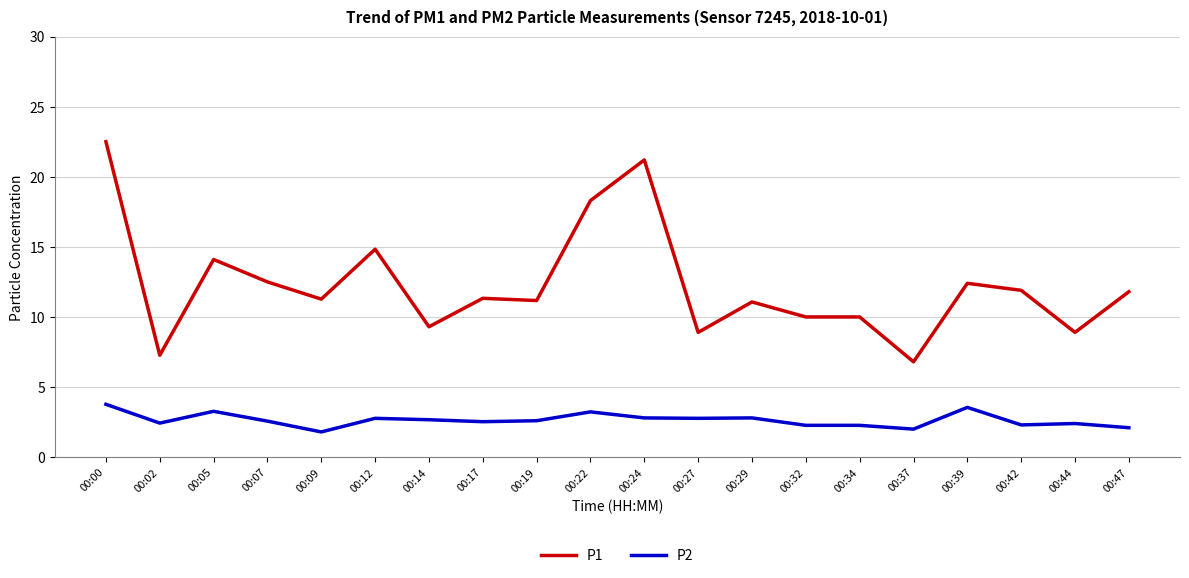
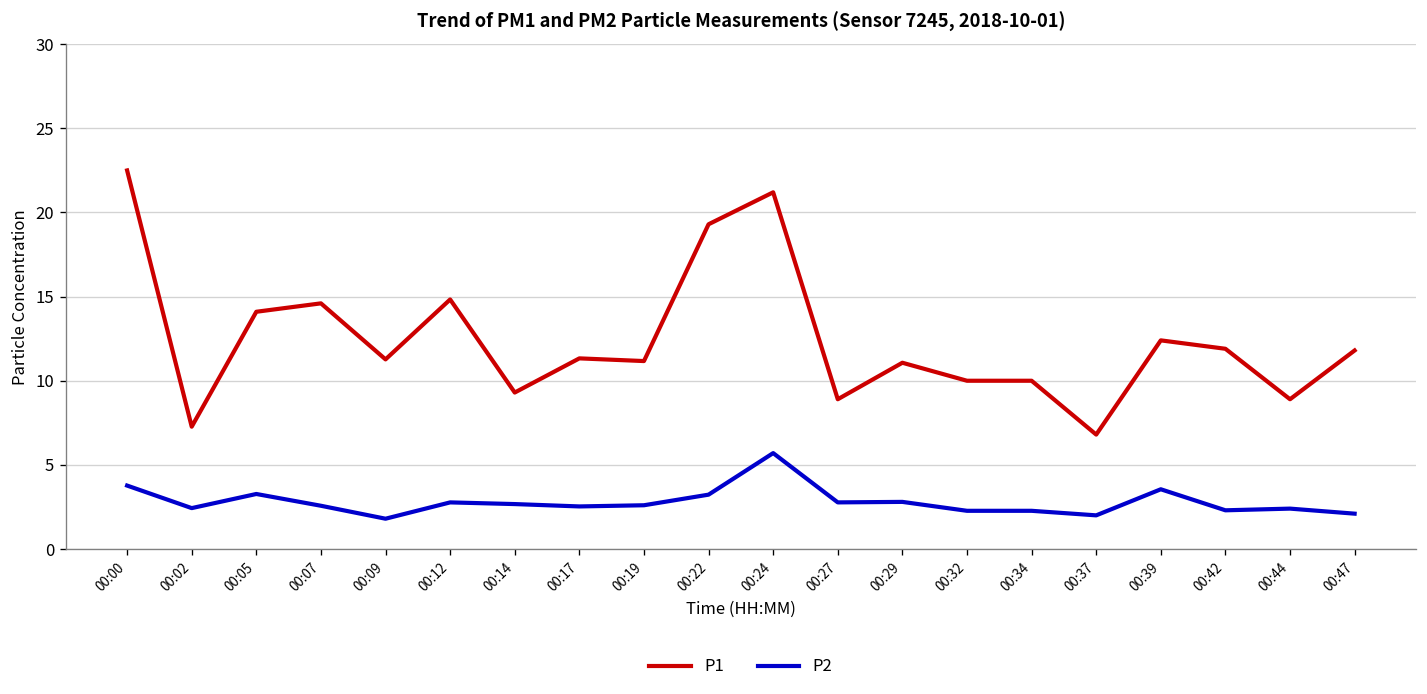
P1, 00:07: 12.5 -> 14.6
P1, 00:22: 18.3 -> 19.3
P2, 00:24: 2.8 -> 5.7
